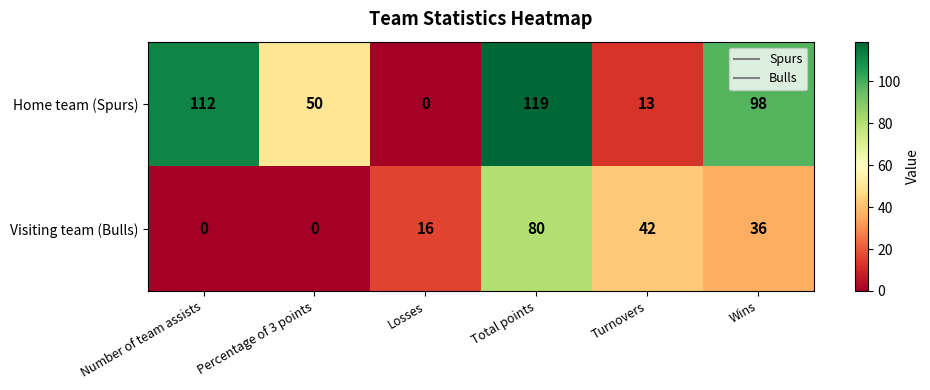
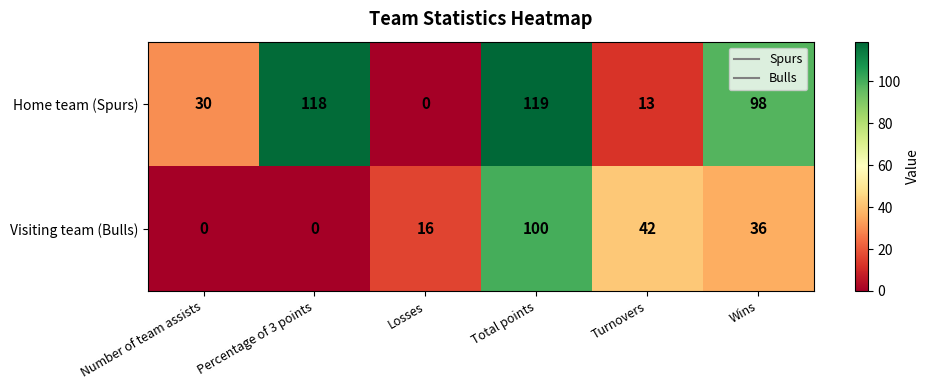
Home team (Spurs), Number of team assists: 112 -> 30
Home team (Spurs), Percentage of 3 points: 50 -> 118
Visiting team (Bulls), Total points: 80 -> 100
